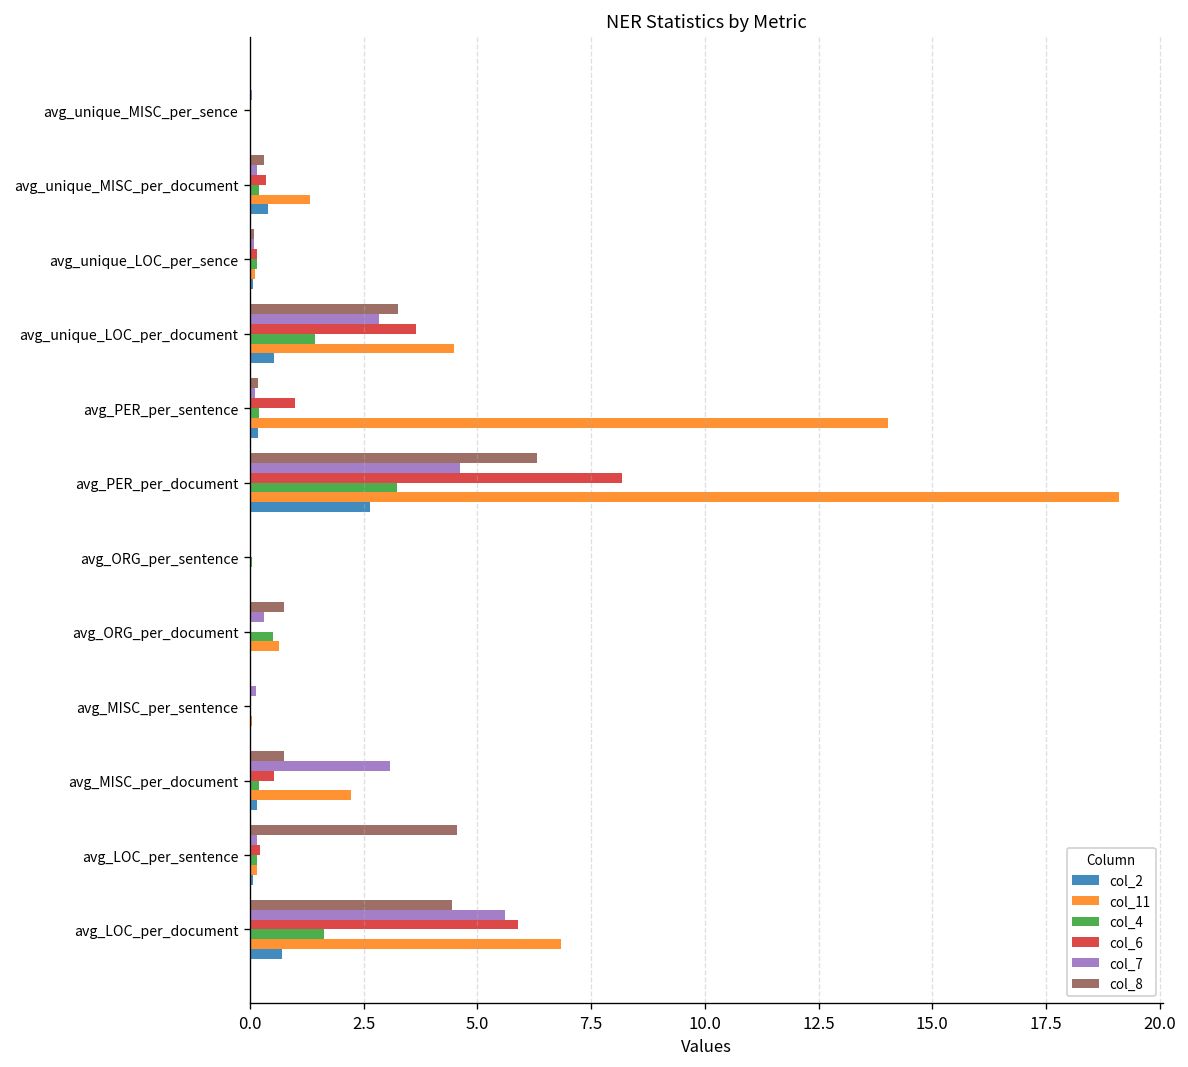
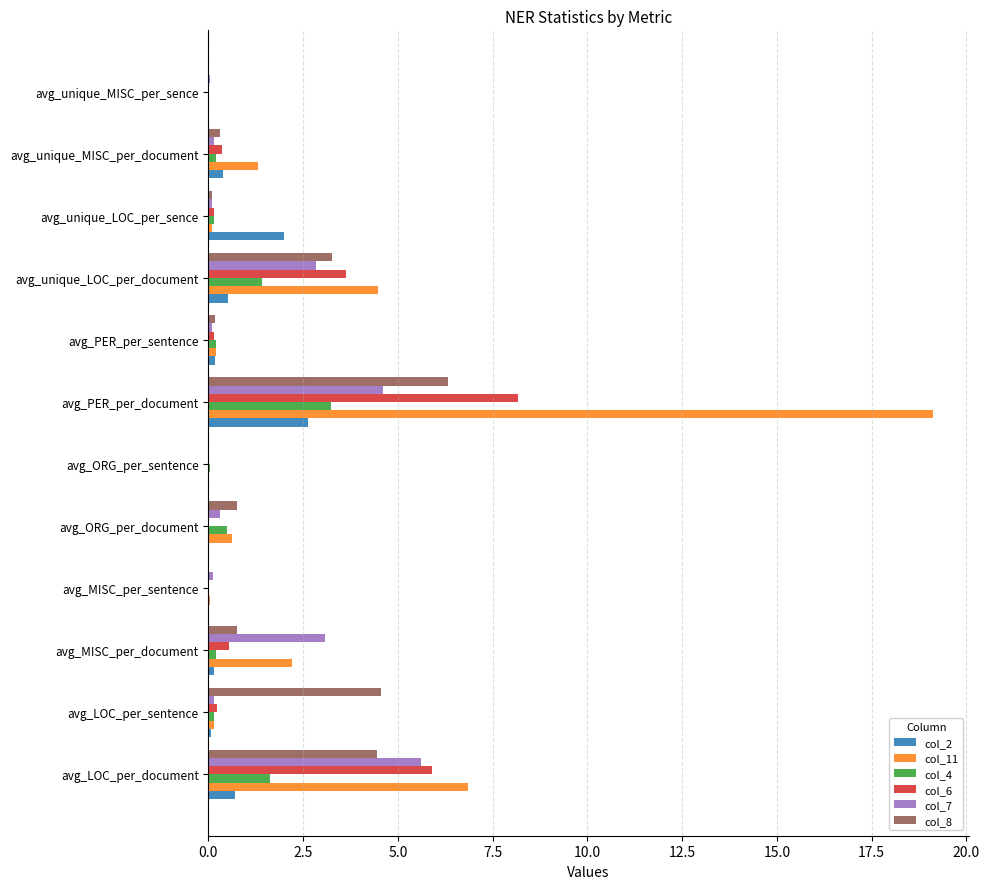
col_2, avg_unique_LOC_per_sence: 0.1 -> 2.0
col_6, avg_PER_per_sentence: 1.0 -> 0.2
col_11, avg_PER_per_sentence: 14.0 -> 0.2
